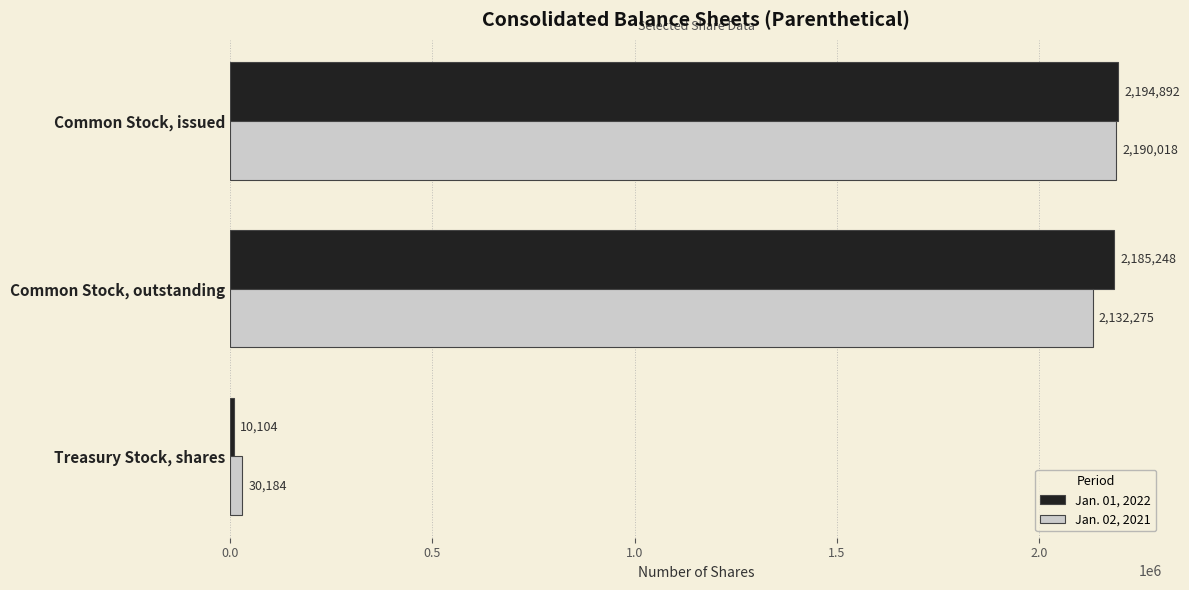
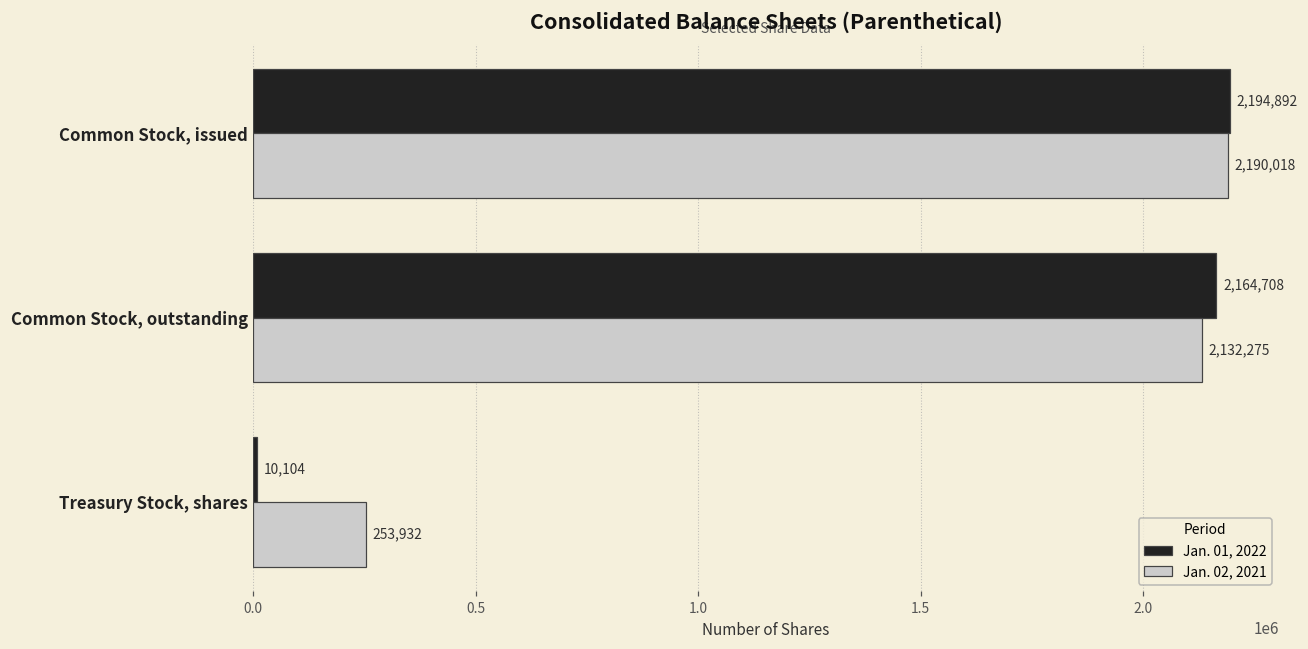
Jan. 01, 2022, Common Stock, outstanding: 2,185,248 -> 2,164,708
Jan. 02, 2021, Treasury Stock, shares: 30,184 -> 253,932
